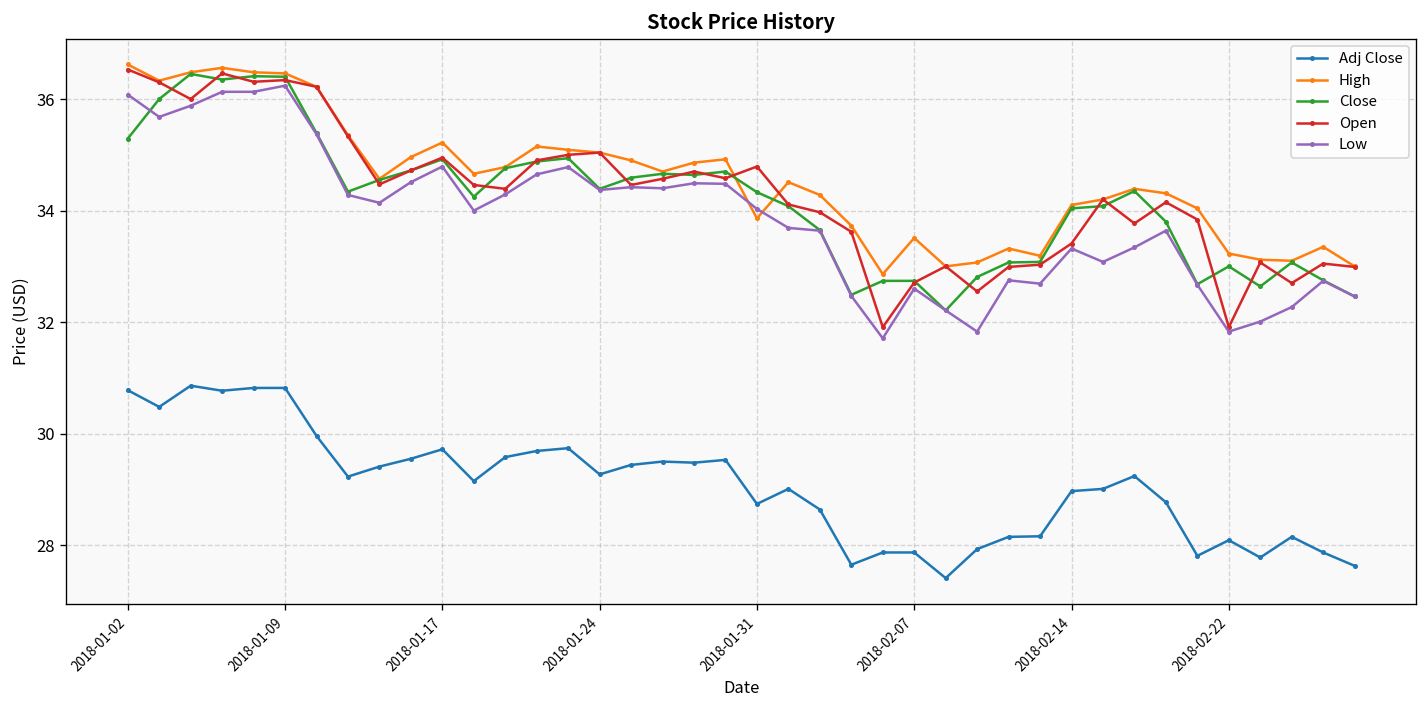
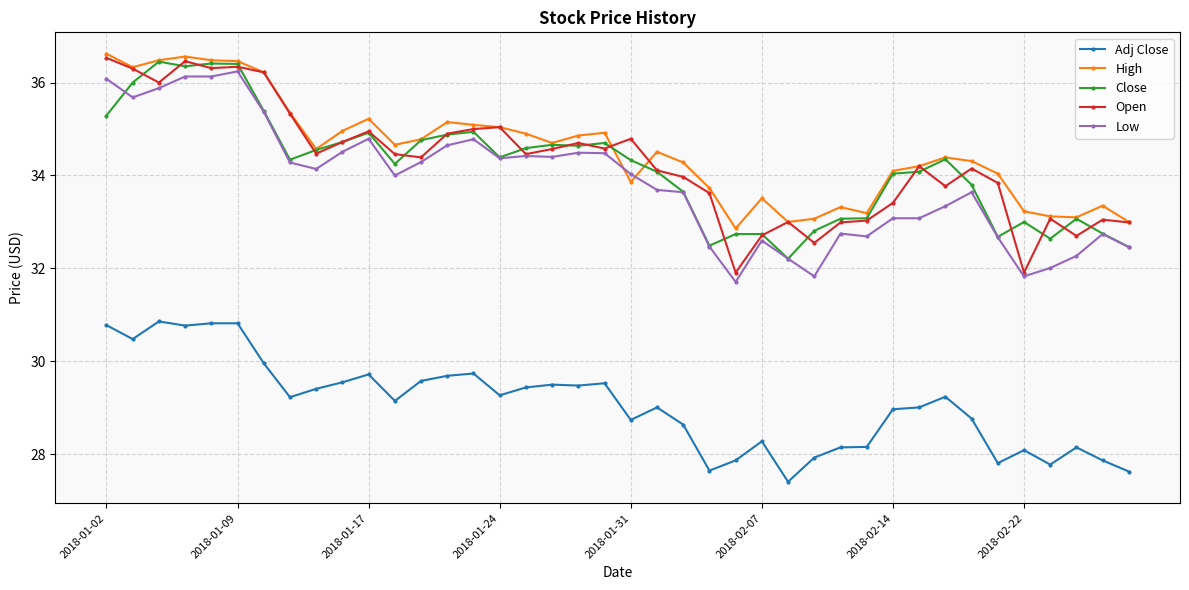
Adj Close, 2018-02-07: 27.9 -> 28.3
Low, 2018-02-14: 33.3 -> 33.1
